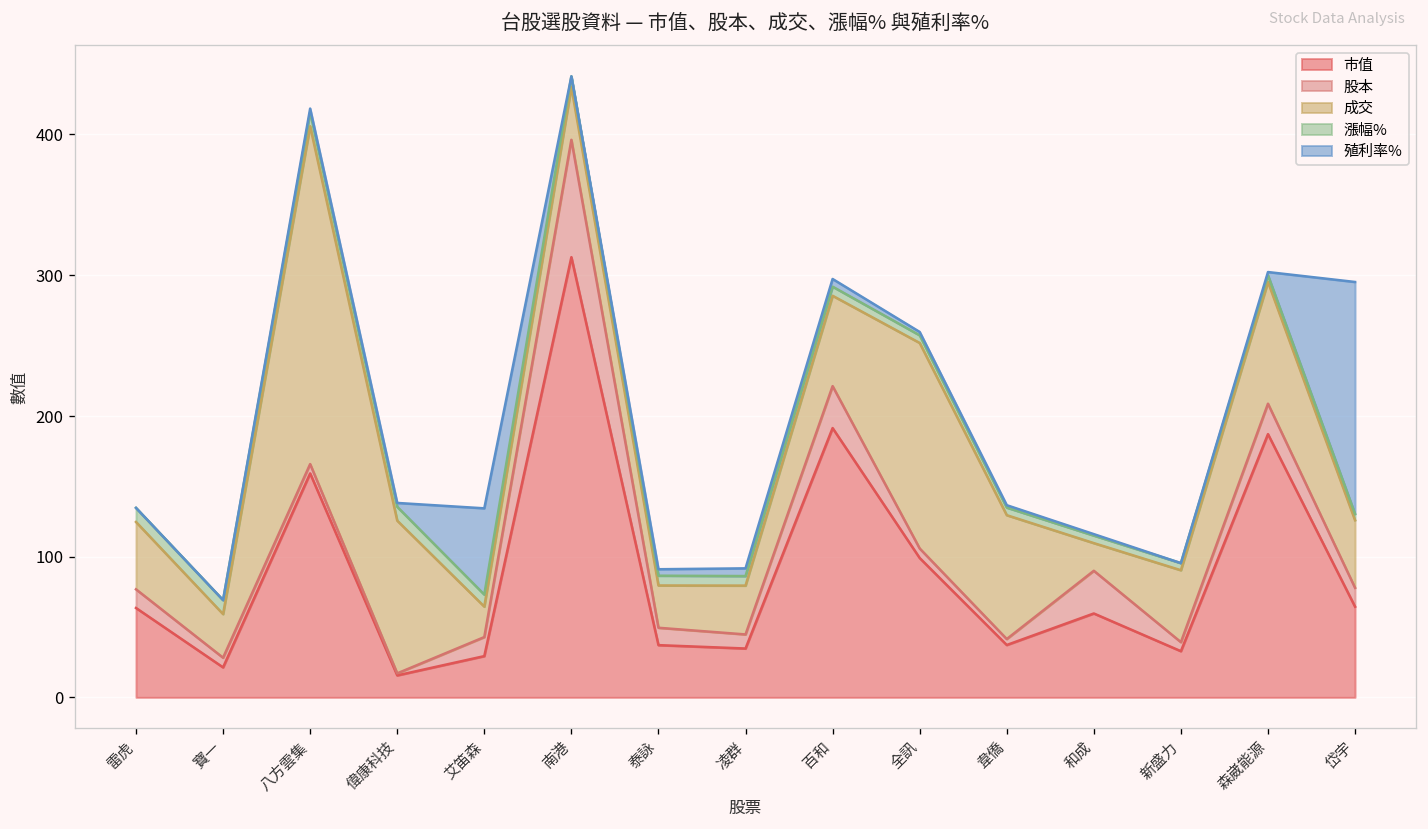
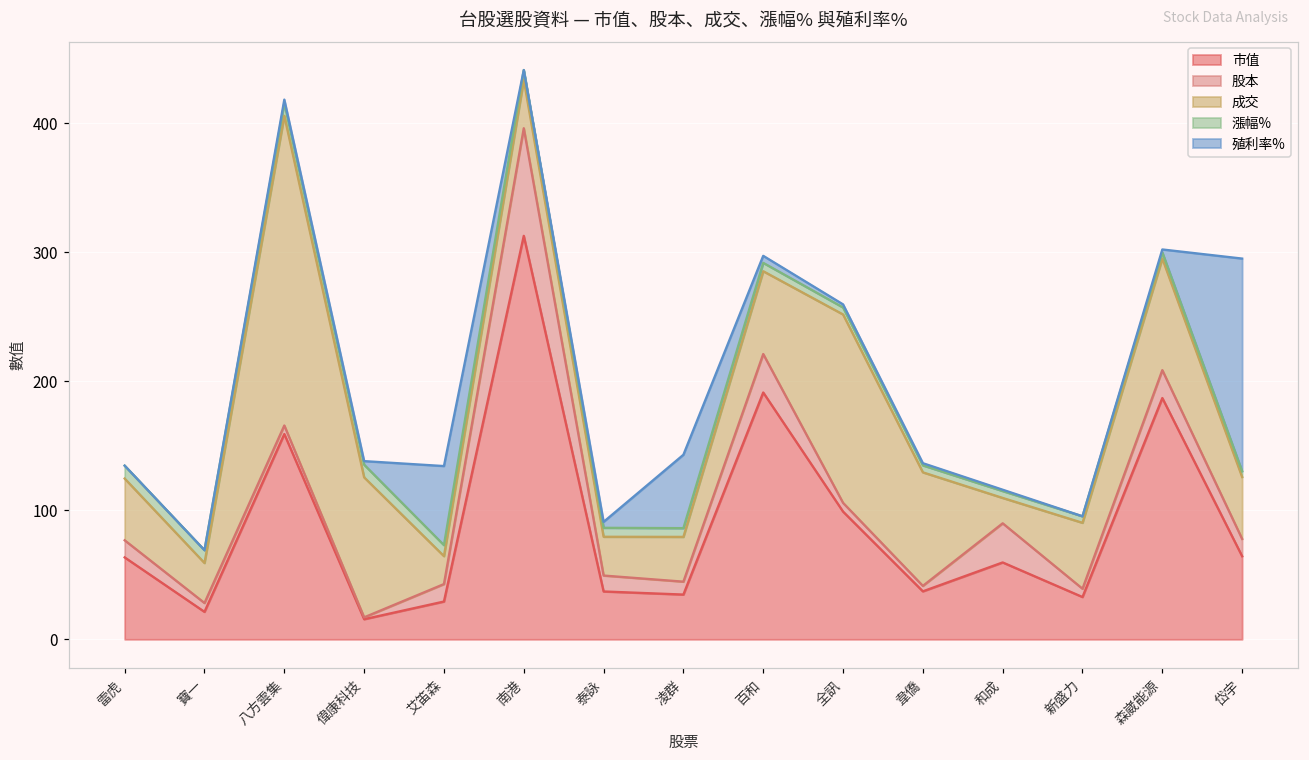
殖利率%, 凌群: 5 -> 57
